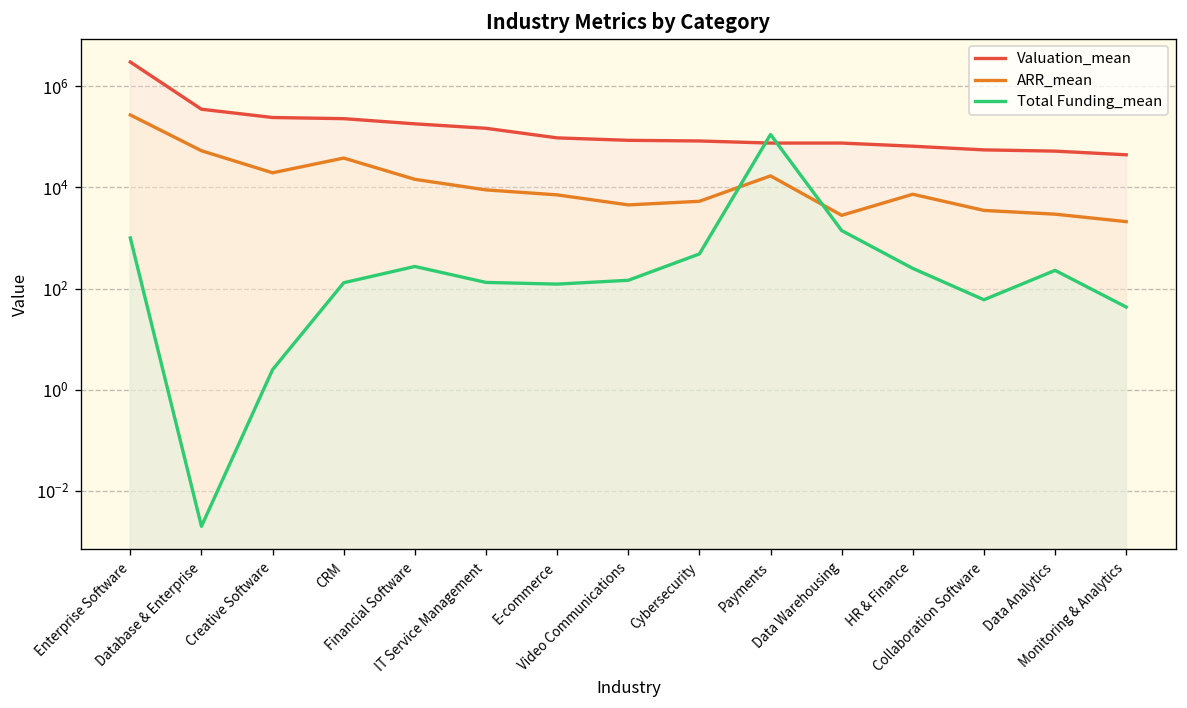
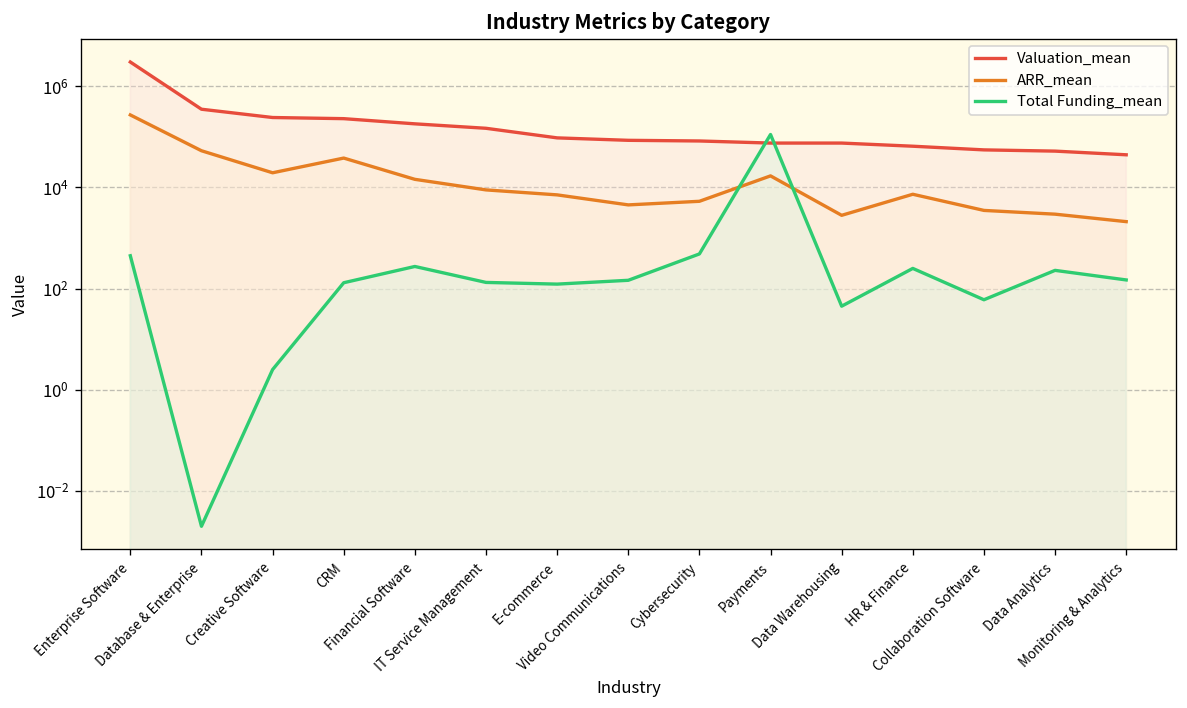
Total Funding_mean, Enterprise Software: 1000 -> 400
Total Funding_mean, Data Warehousing: 1400 -> 40
Total Funding_mean, Monitoring & Analytics: 40 -> 150
